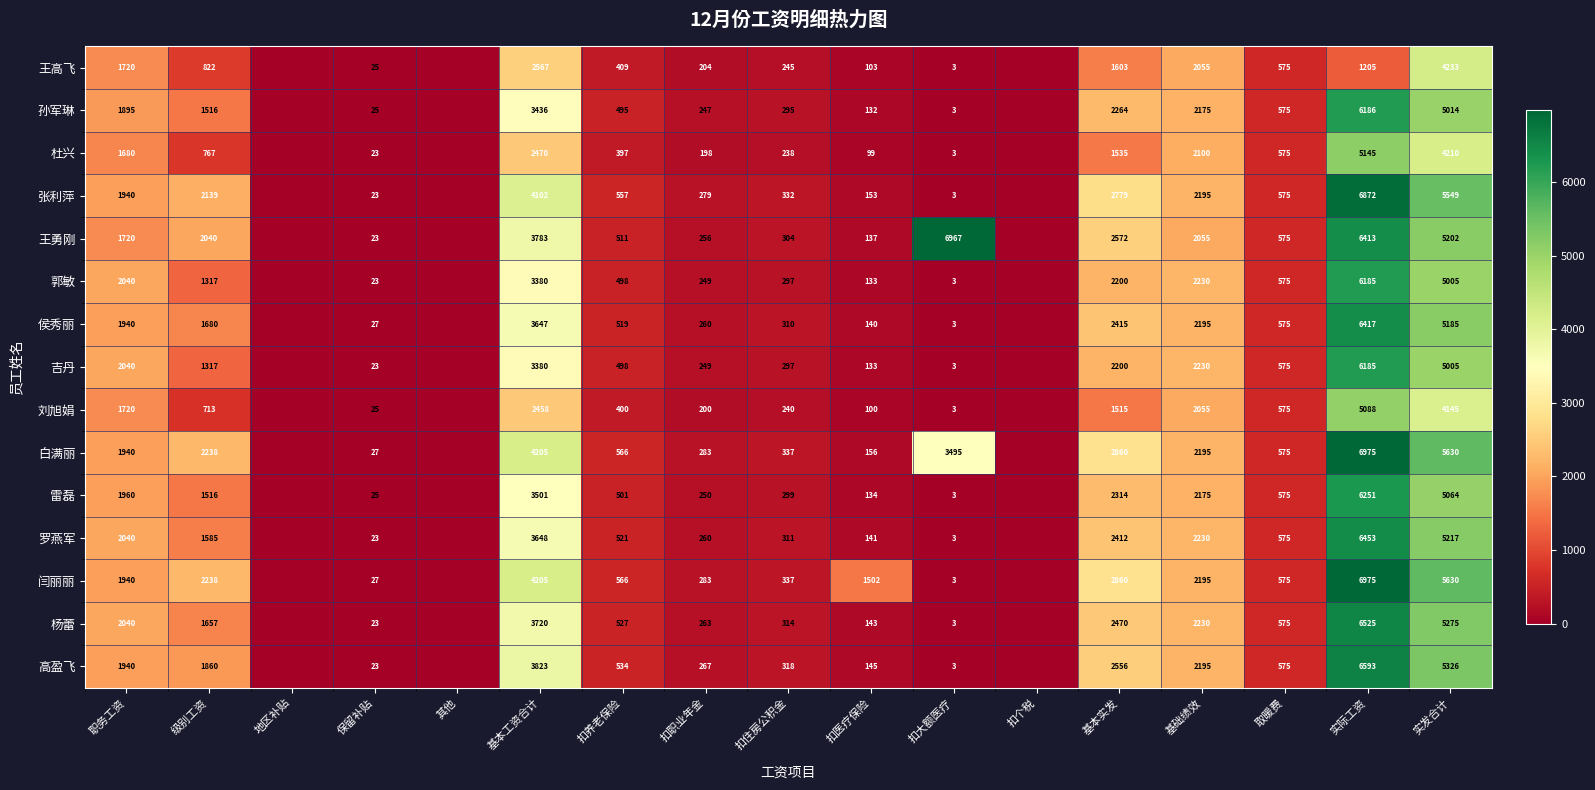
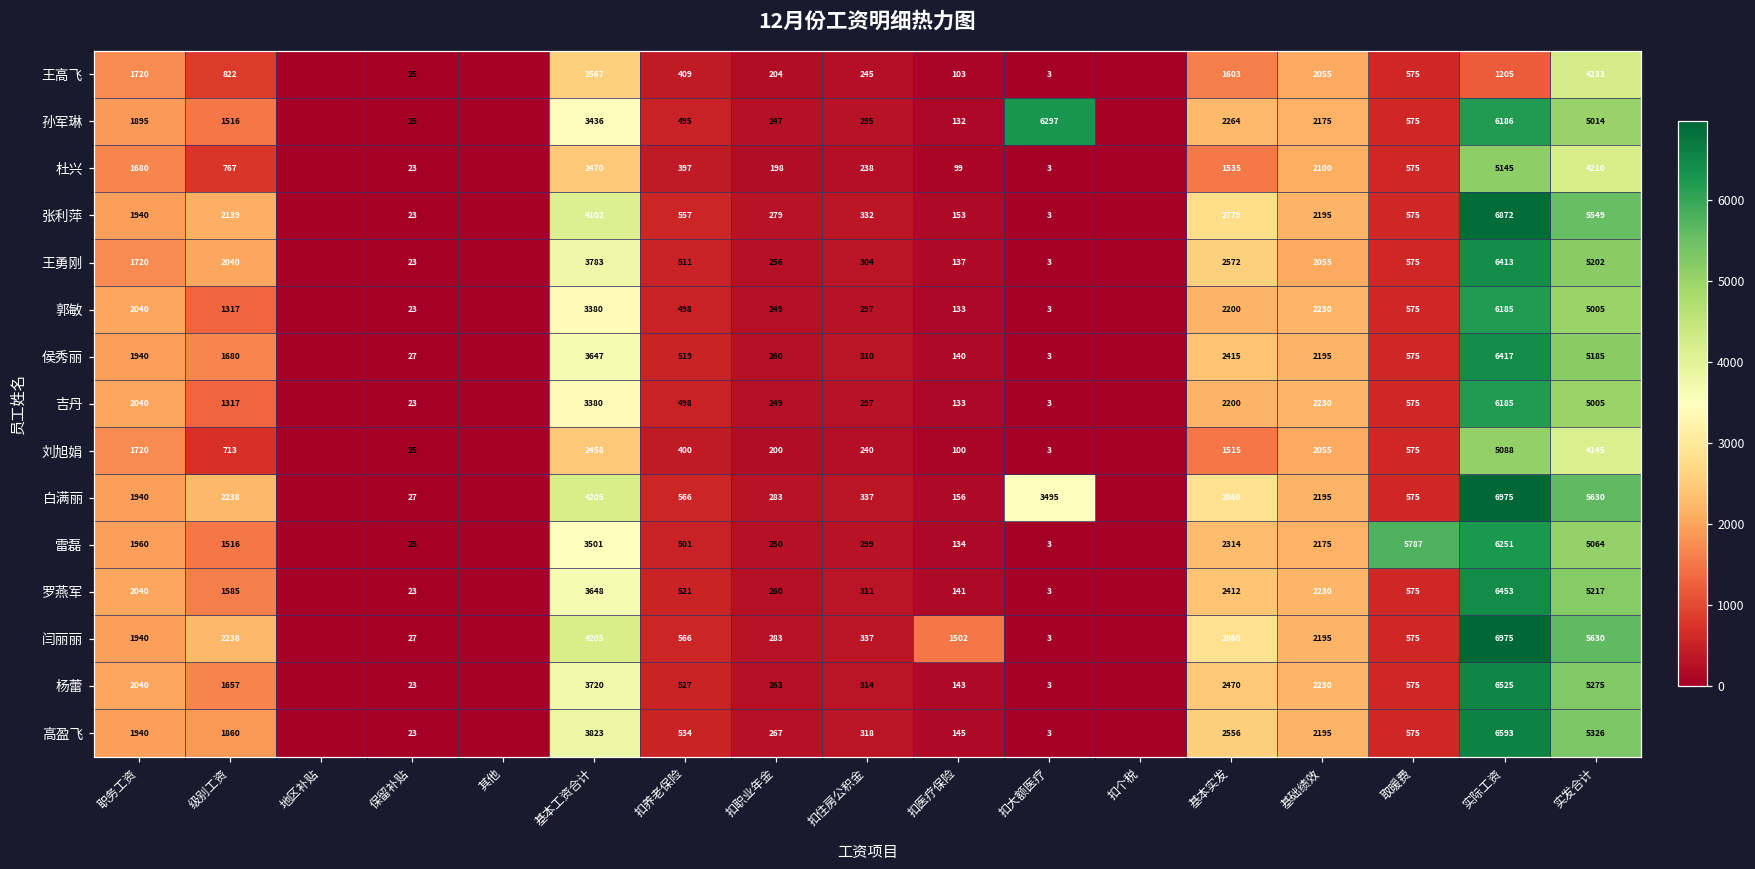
孙军琳, 扣大额医疗: 3 -> 6297
王勇刚, 扣大额医疗: 6967 -> 3
雷磊, 取暖费: 575 -> 5787
